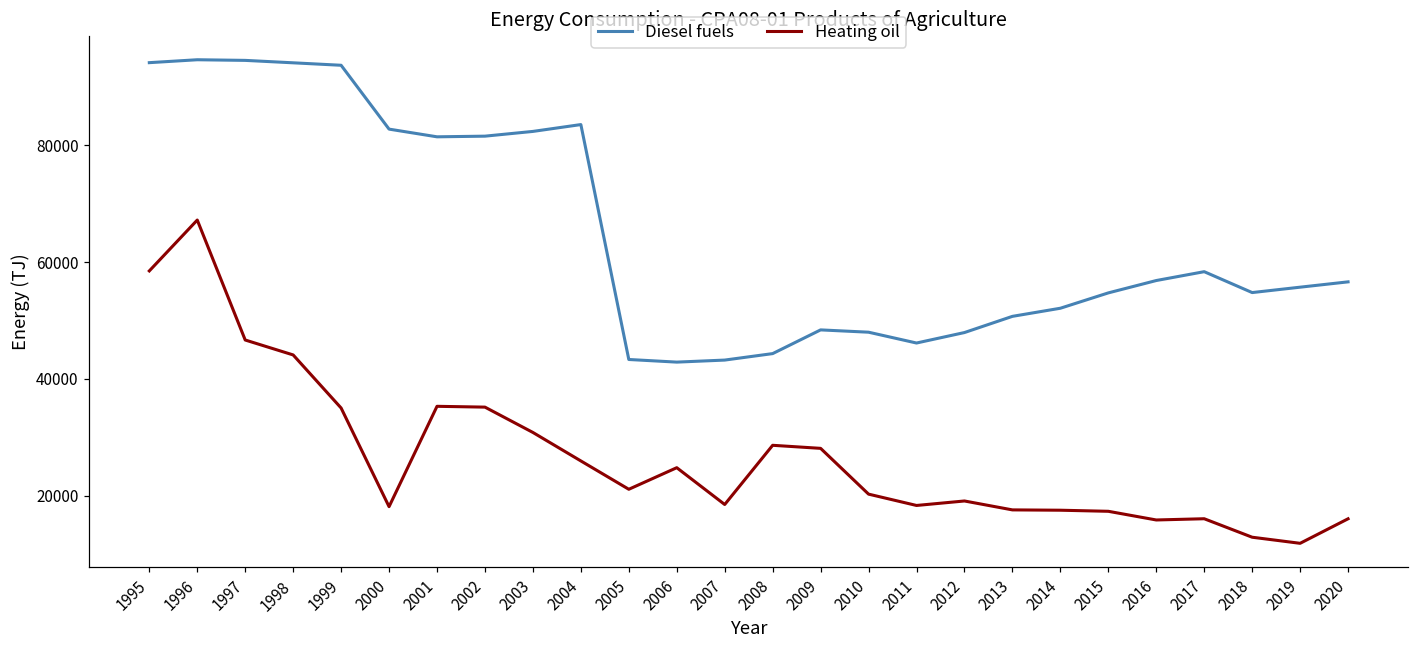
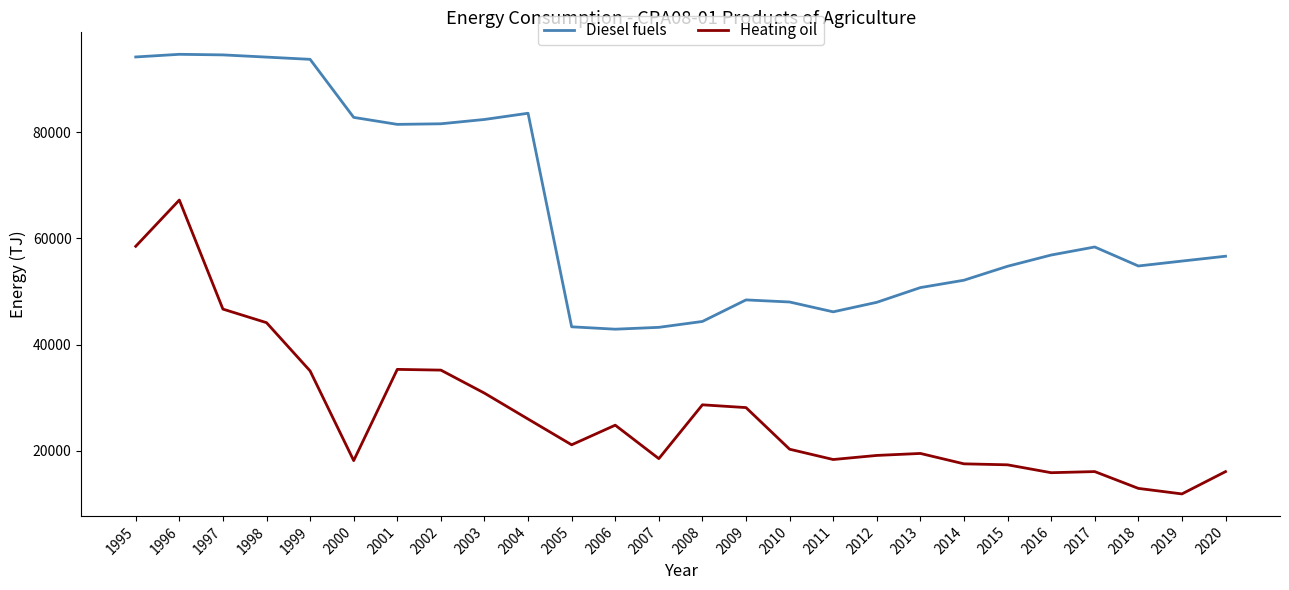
Heating oil, 2013: 18000 -> 19000
